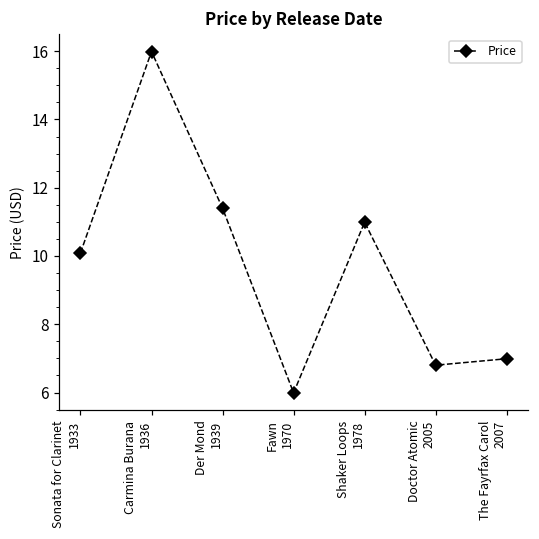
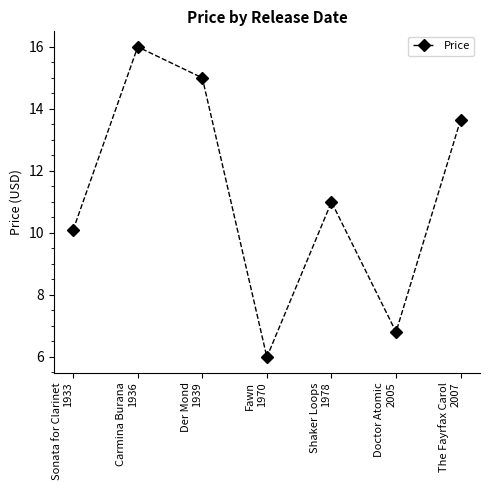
Der Mond 1939: 11.4 -> 15.0
The Fayrfax Carol 2007: 7.0 -> 13.6
